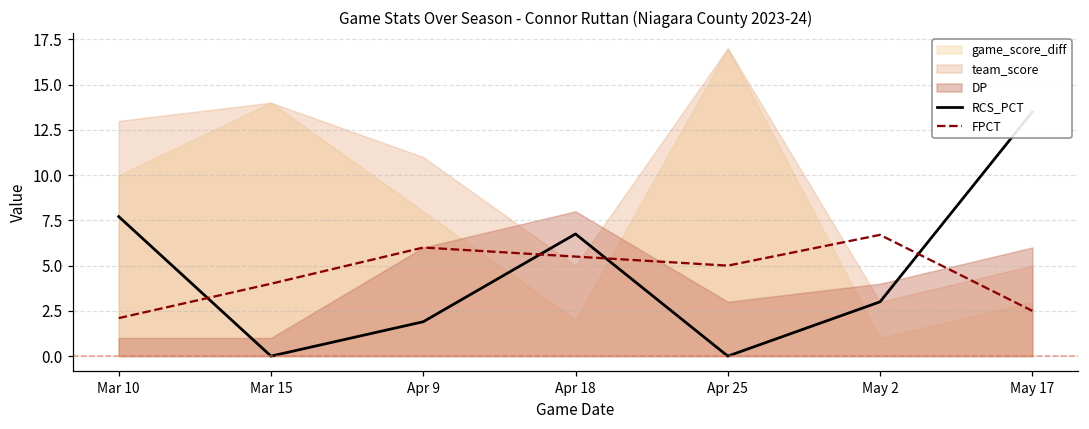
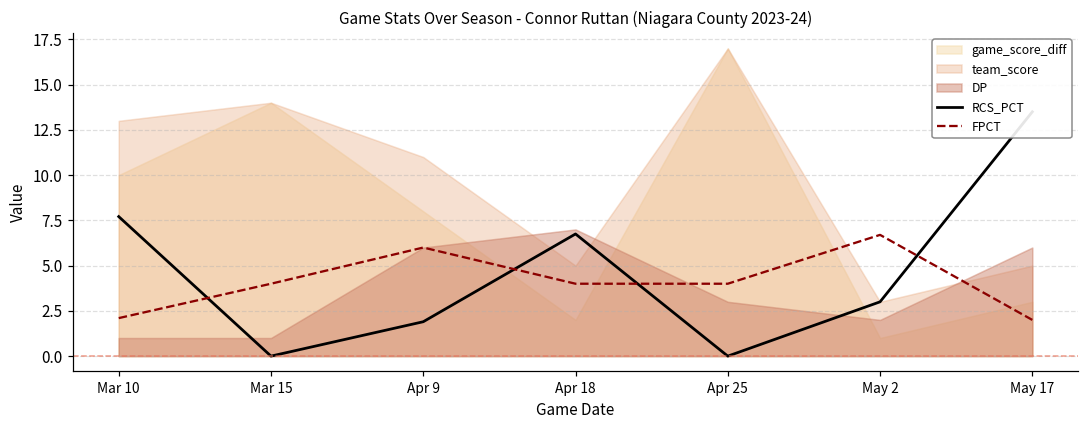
FPCT, Apr 18: 5.5 -> 4.0
DP, Apr 18: 8 -> 7
FPCT, Apr 25: 5 -> 4
DP, May 2: 4 -> 2
FPCT, May 17: 2.5 -> 2.0
